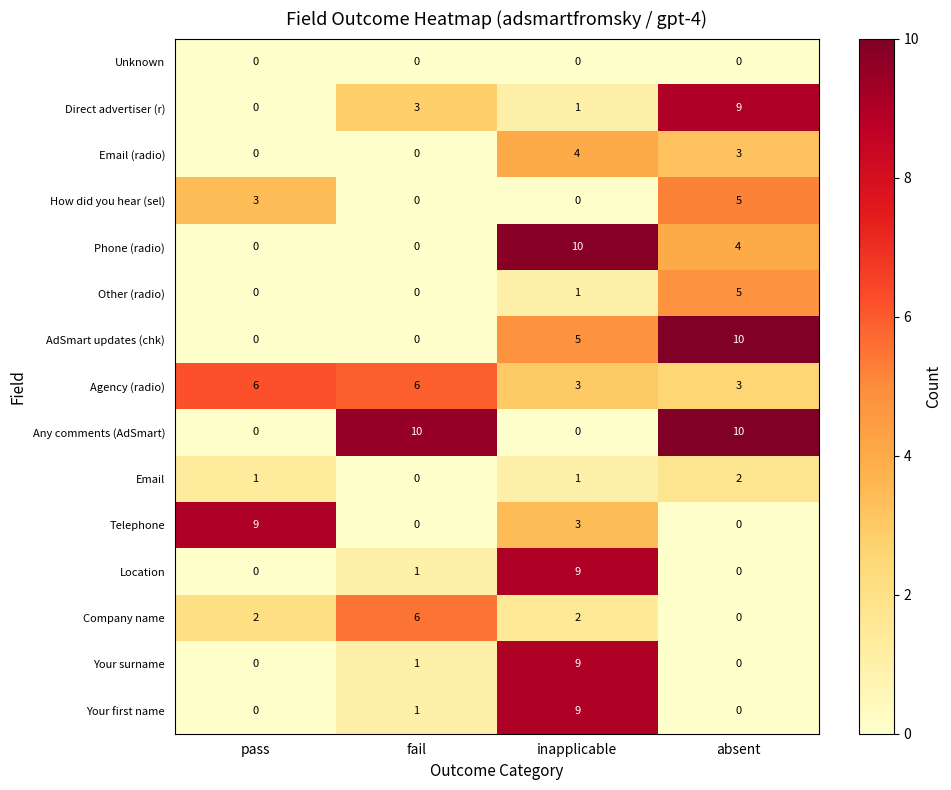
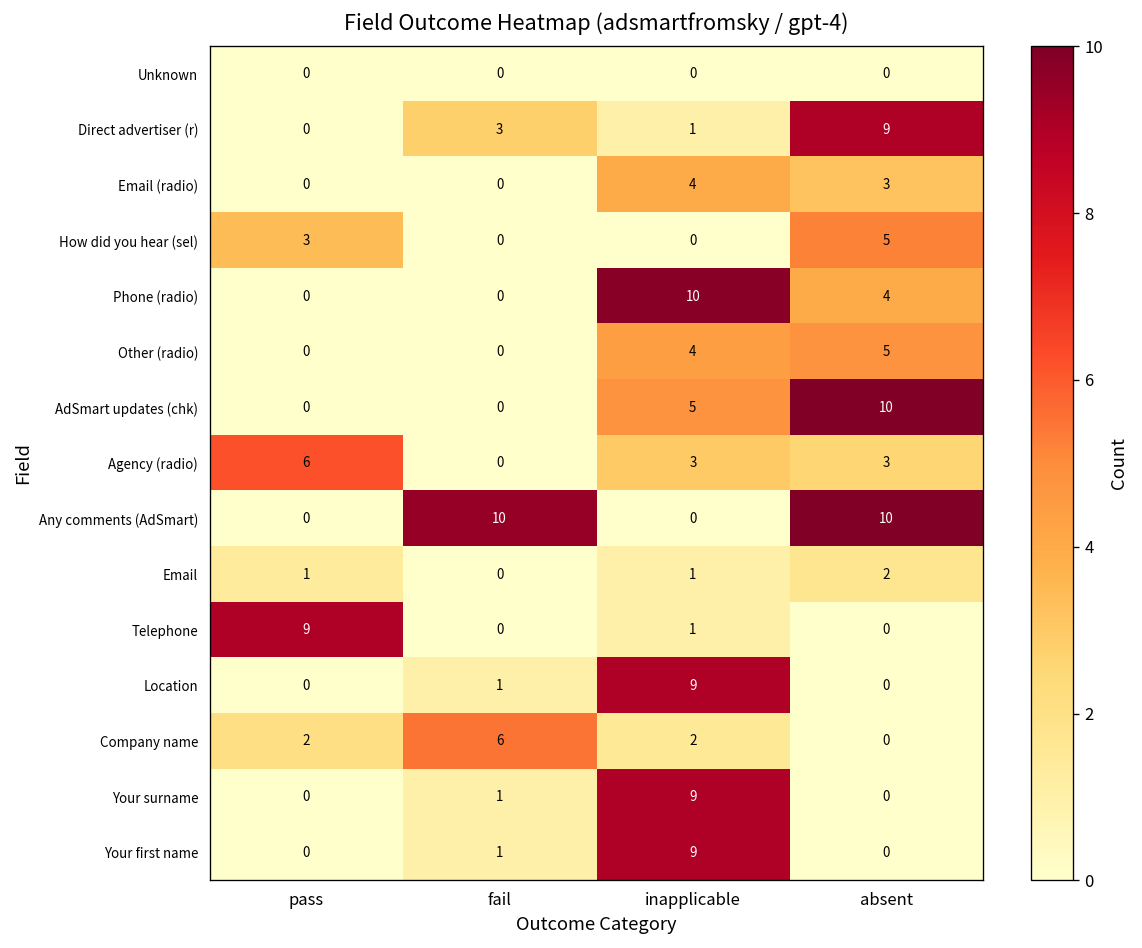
Other (radio), inapplicable: 1 -> 4
Agency (radio), fail: 6 -> 0
Telephone, inapplicable: 3 -> 1
